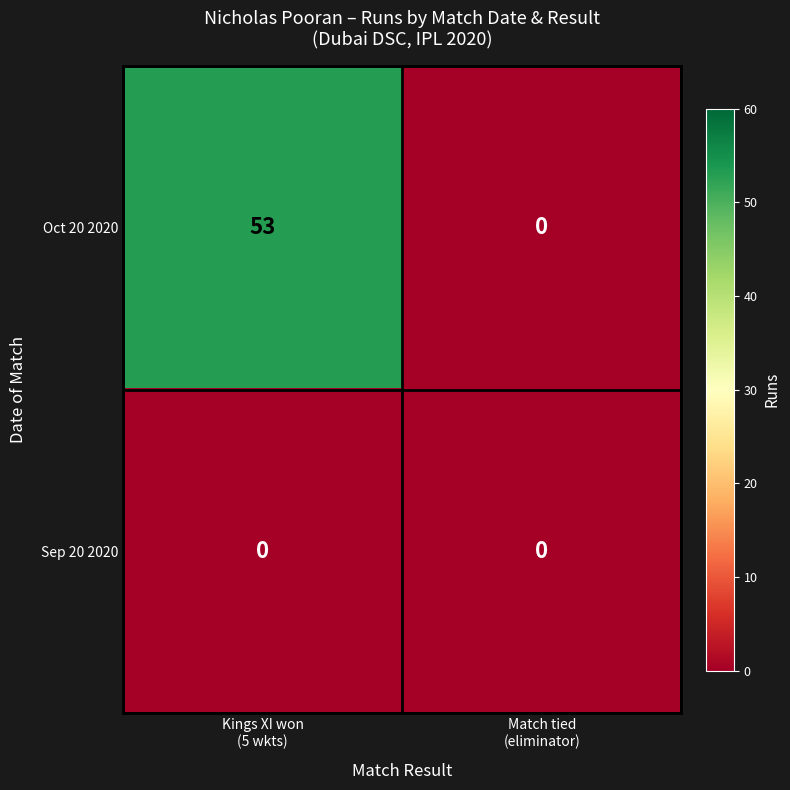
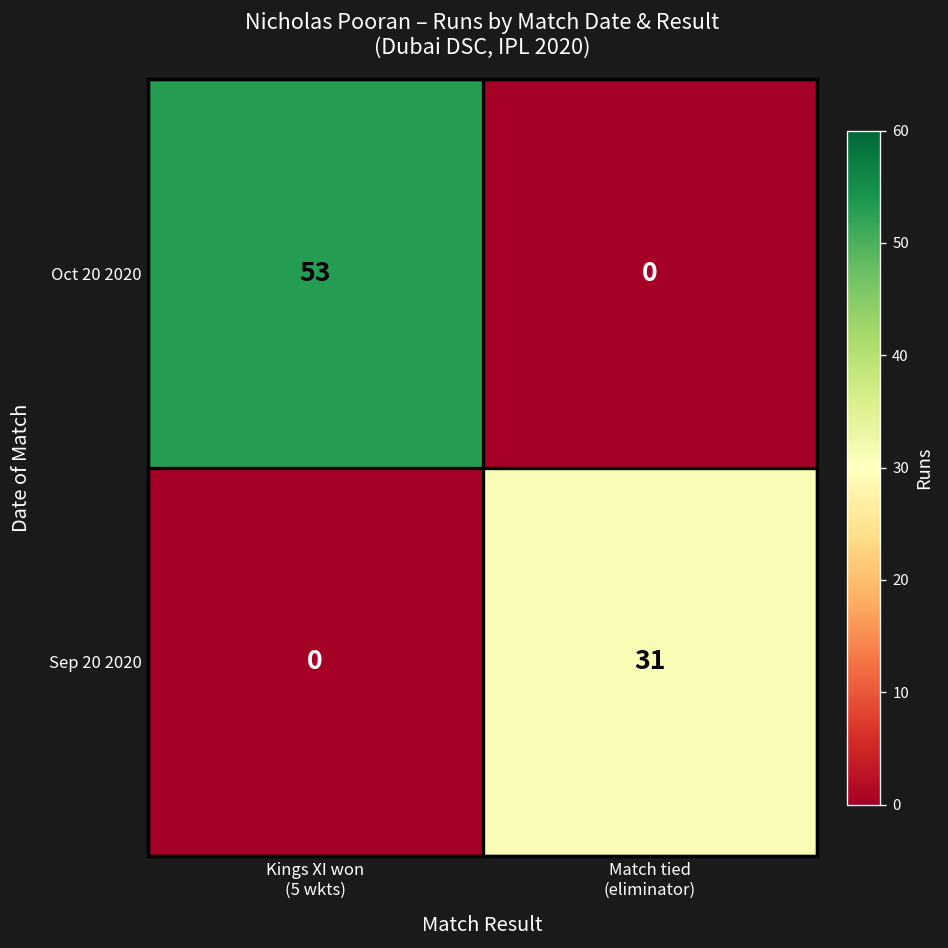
Sep 20 2020, Match tied (eliminator): 0 -> 31
